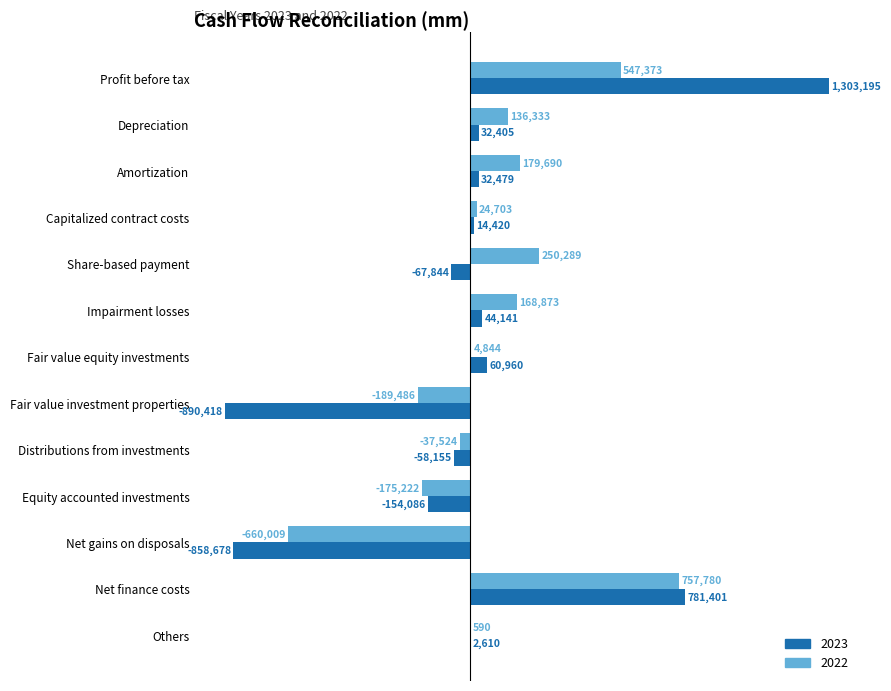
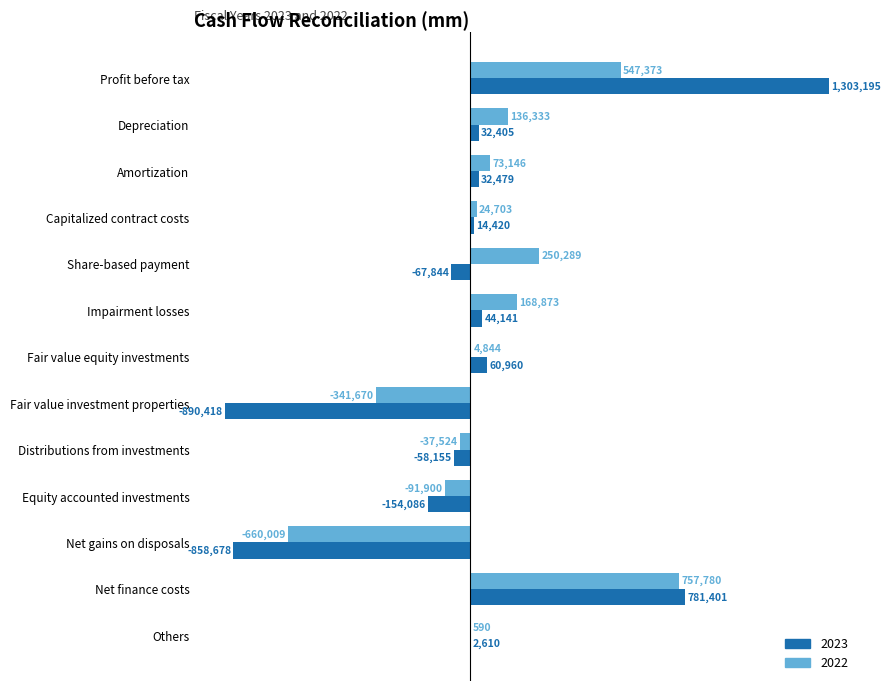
2022, Amortization: 179,690 -> 73,146
2022, Fair value investment properties: -189,486 -> -341,670
2022, Equity accounted investments: -175,222 -> -91,900
